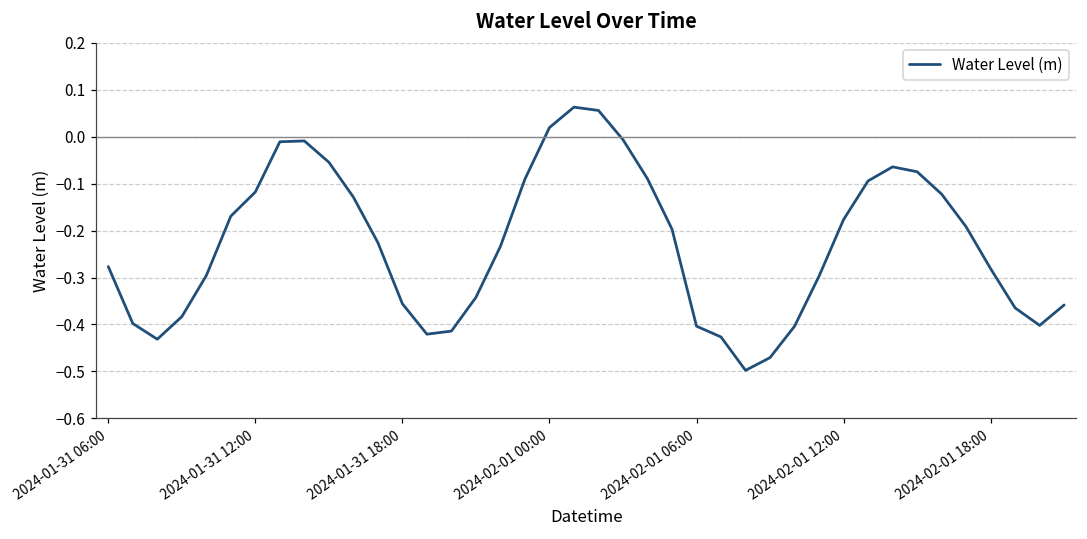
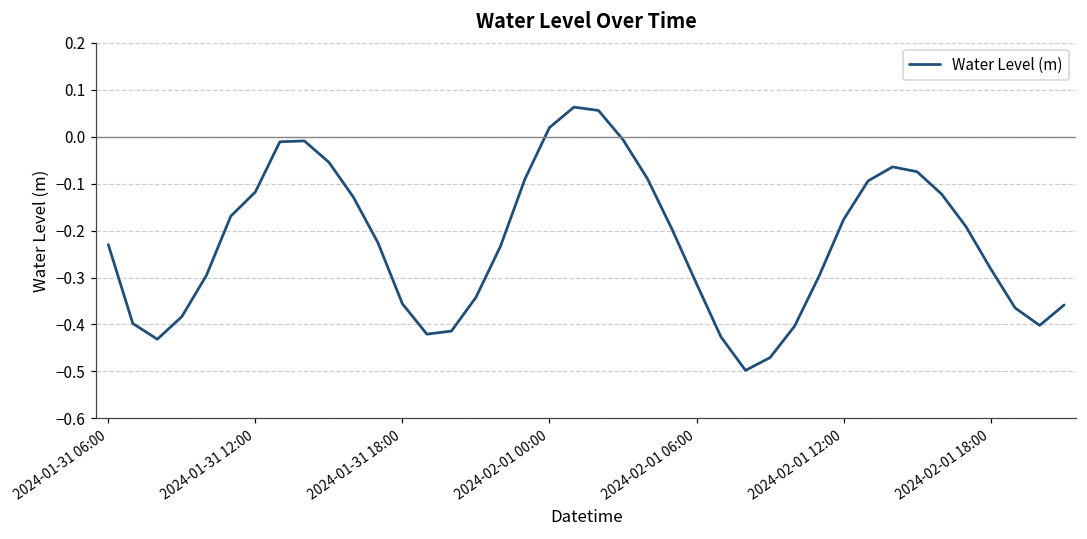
2024-01-31 06:00: -0.28 -> -0.23
2024-02-01 06:00: -0.40 -> -0.31
